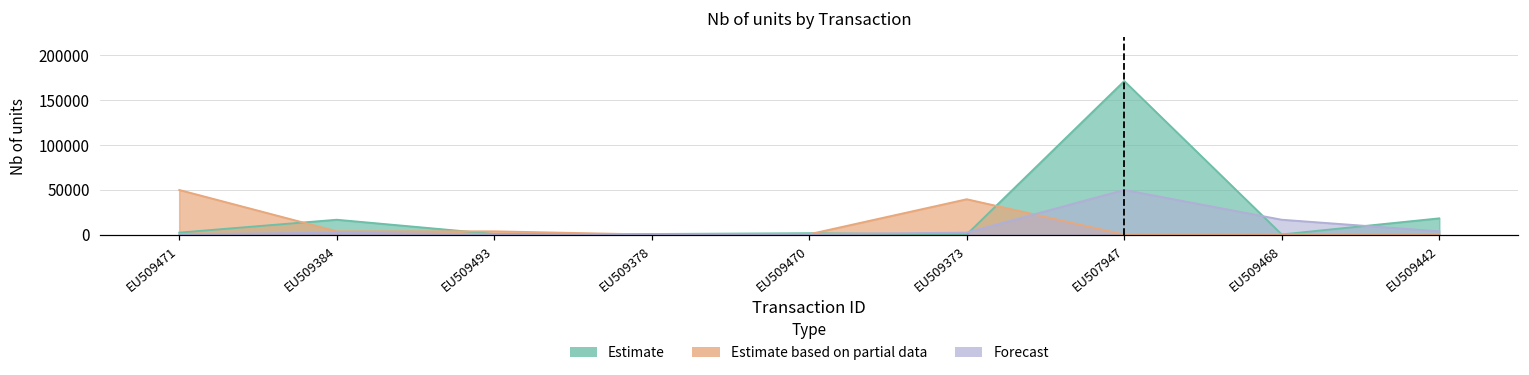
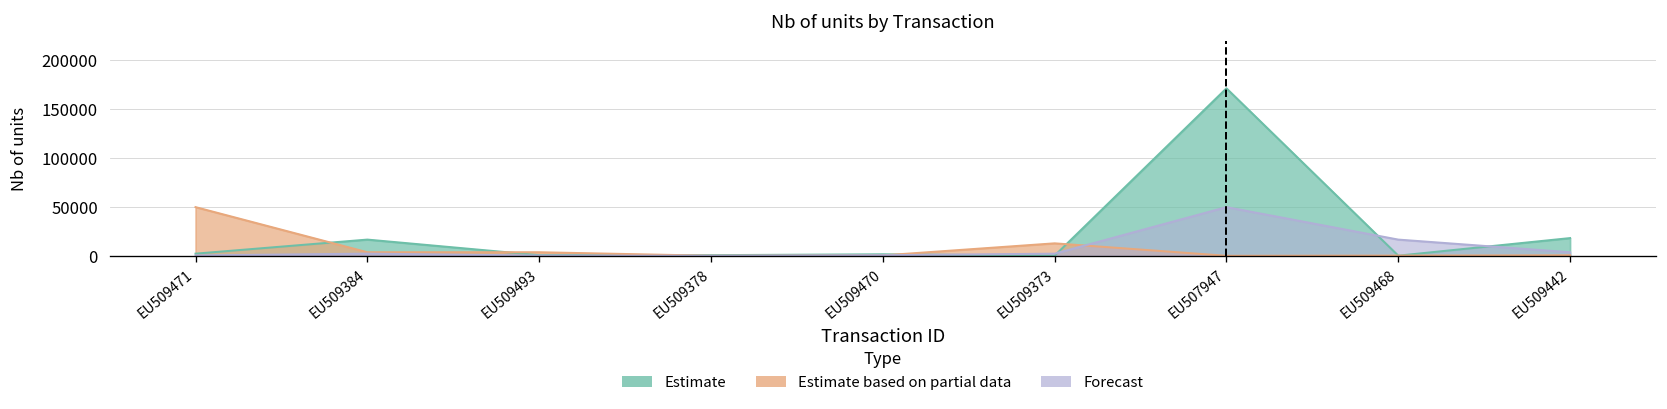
Estimate based on partial data, EU509373: 40000 -> 10000
